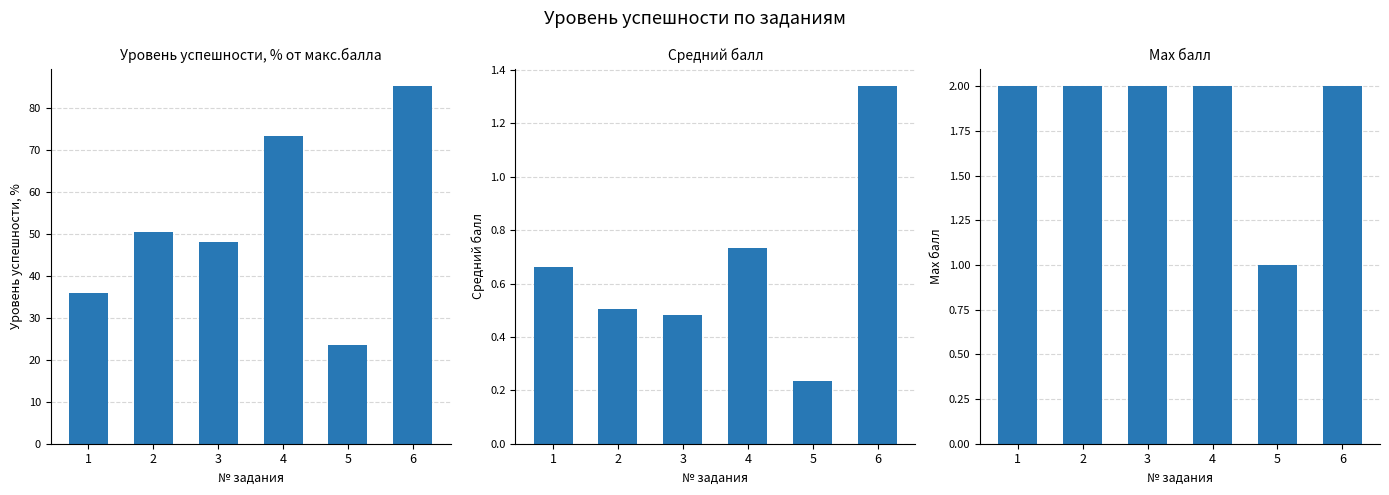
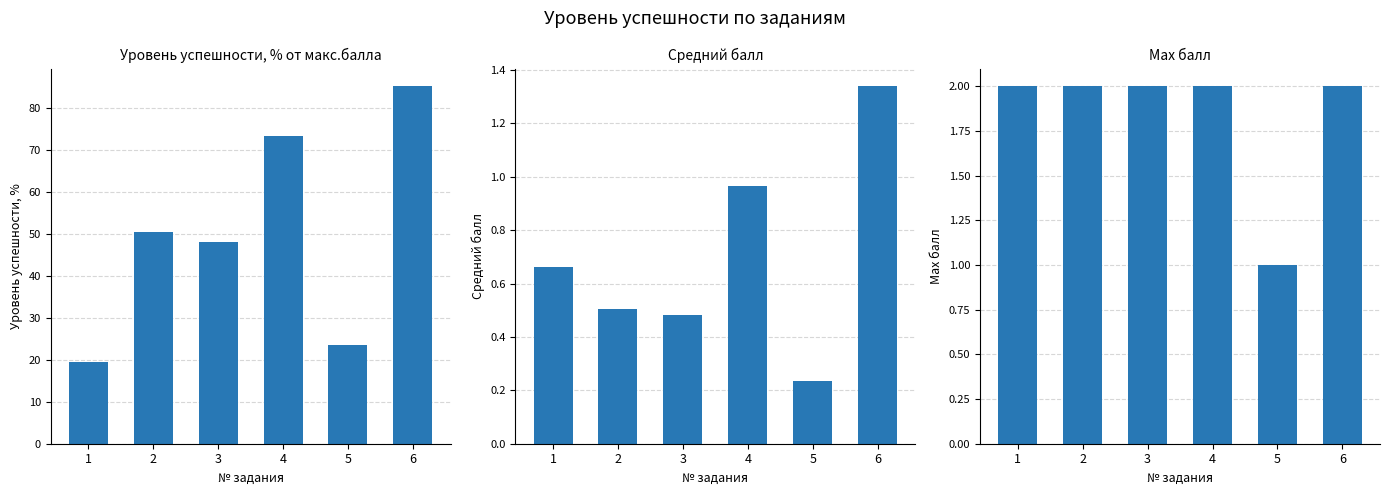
Уровень успешности, % от макс.балла, 1: 36 -> 19
Средний балл, 4: 0.73 -> 0.96
